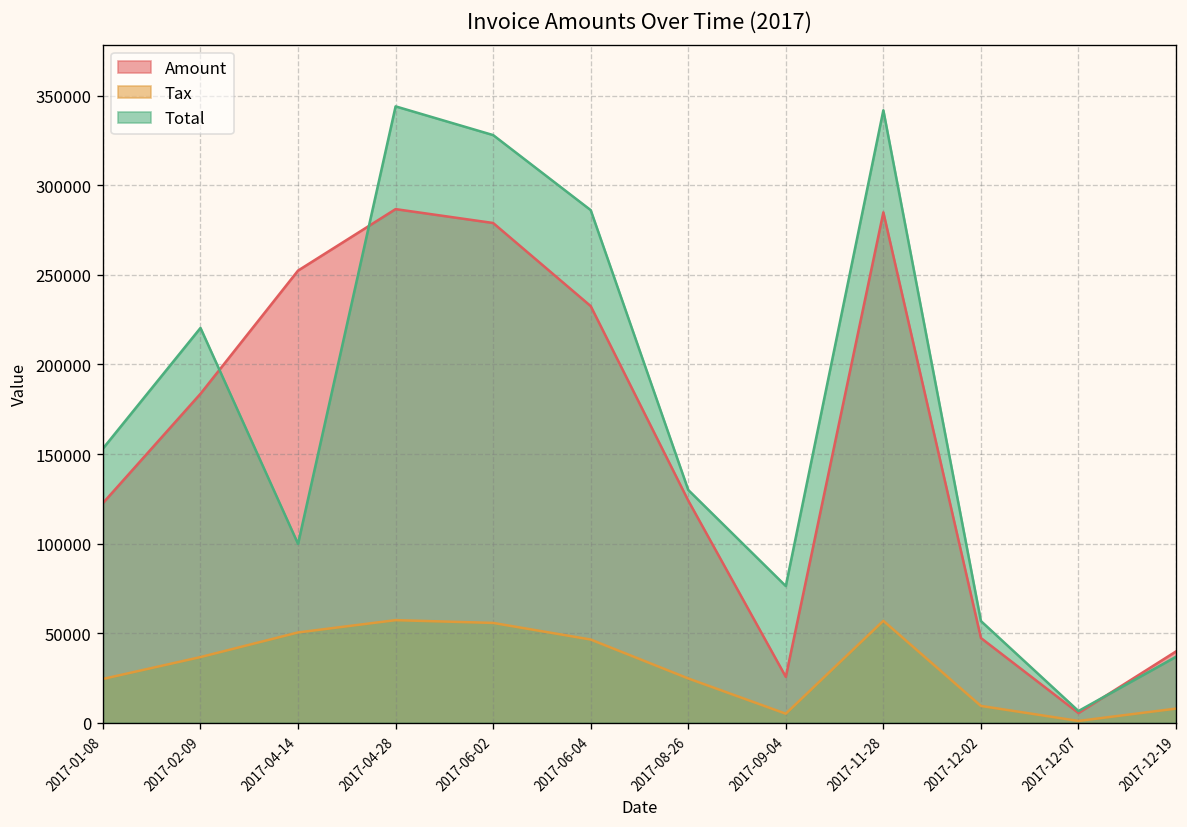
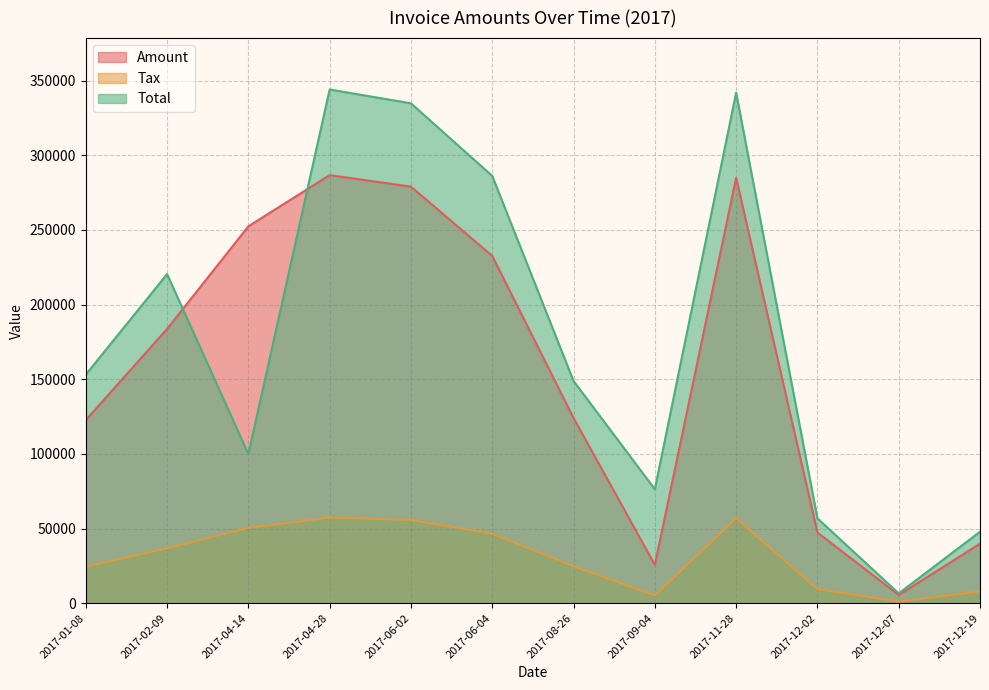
Total, 2017-06-02: 328000 -> 335000
Total, 2017-08-26: 130000 -> 149000
Total, 2017-12-19: 37000 -> 48000
